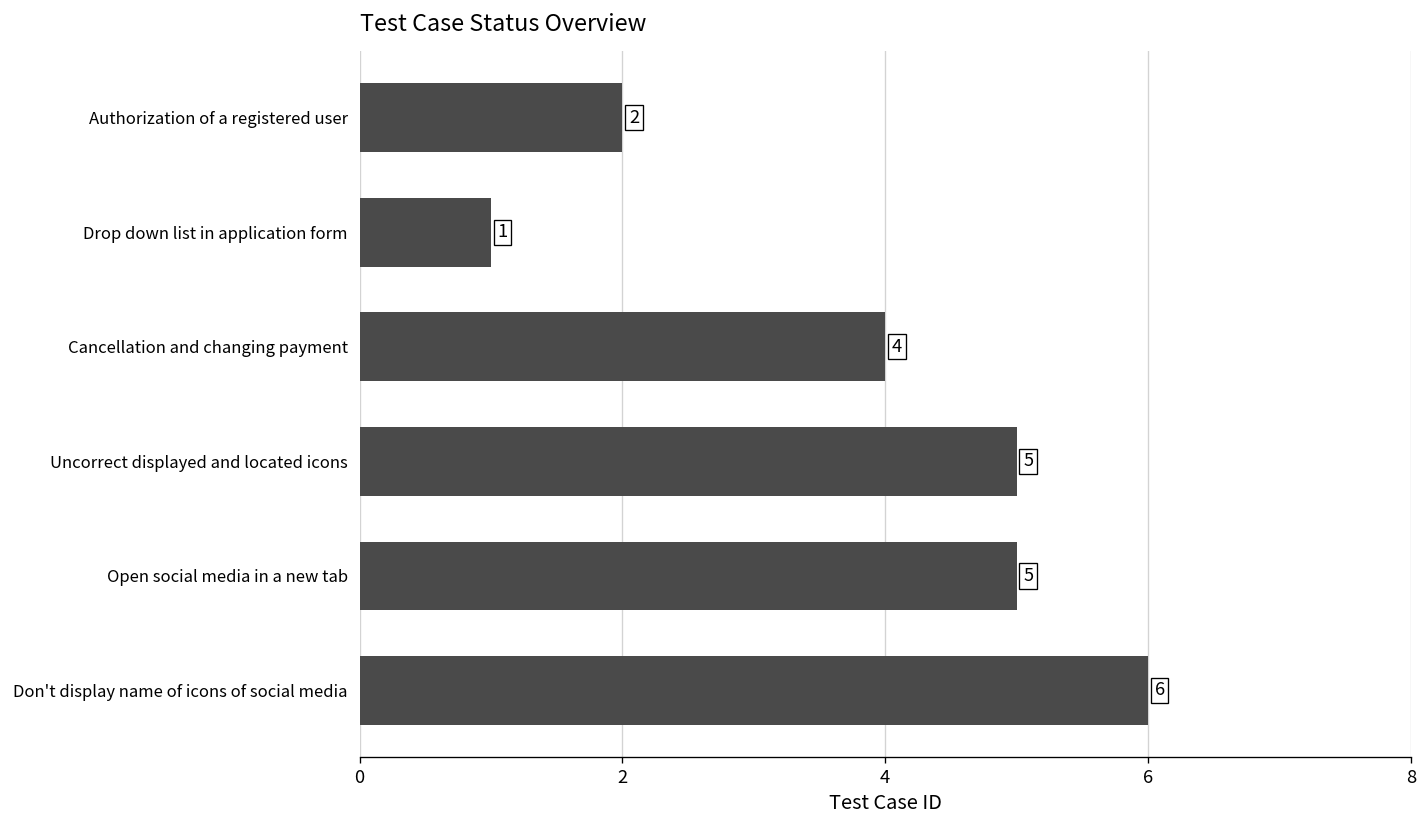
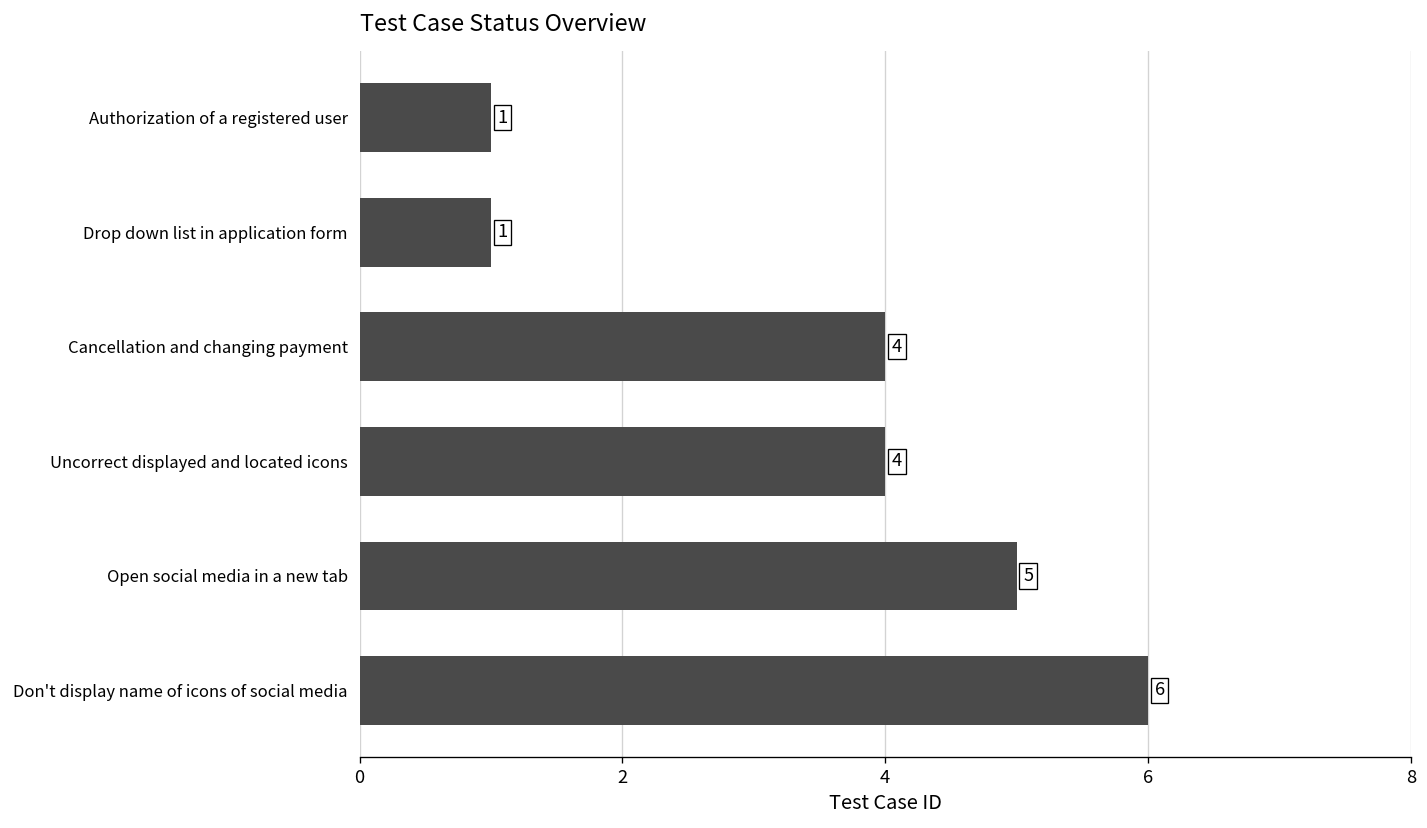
Authorization of a registered user: 2 -> 1
Uncorrect displayed and located icons: 5 -> 4
